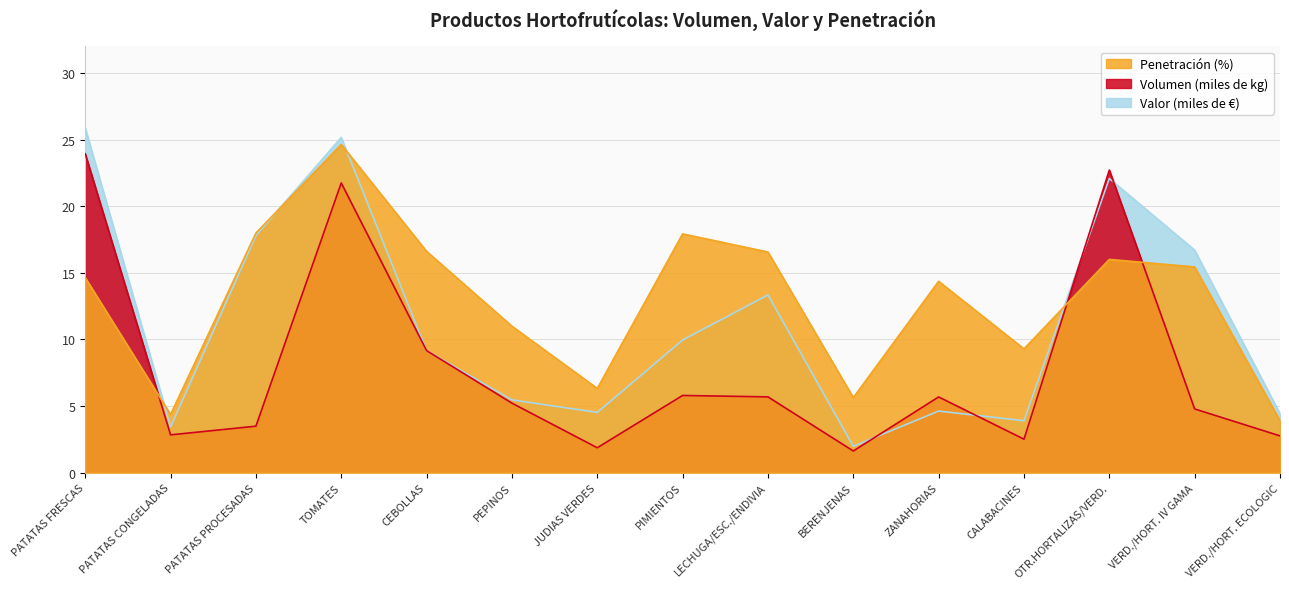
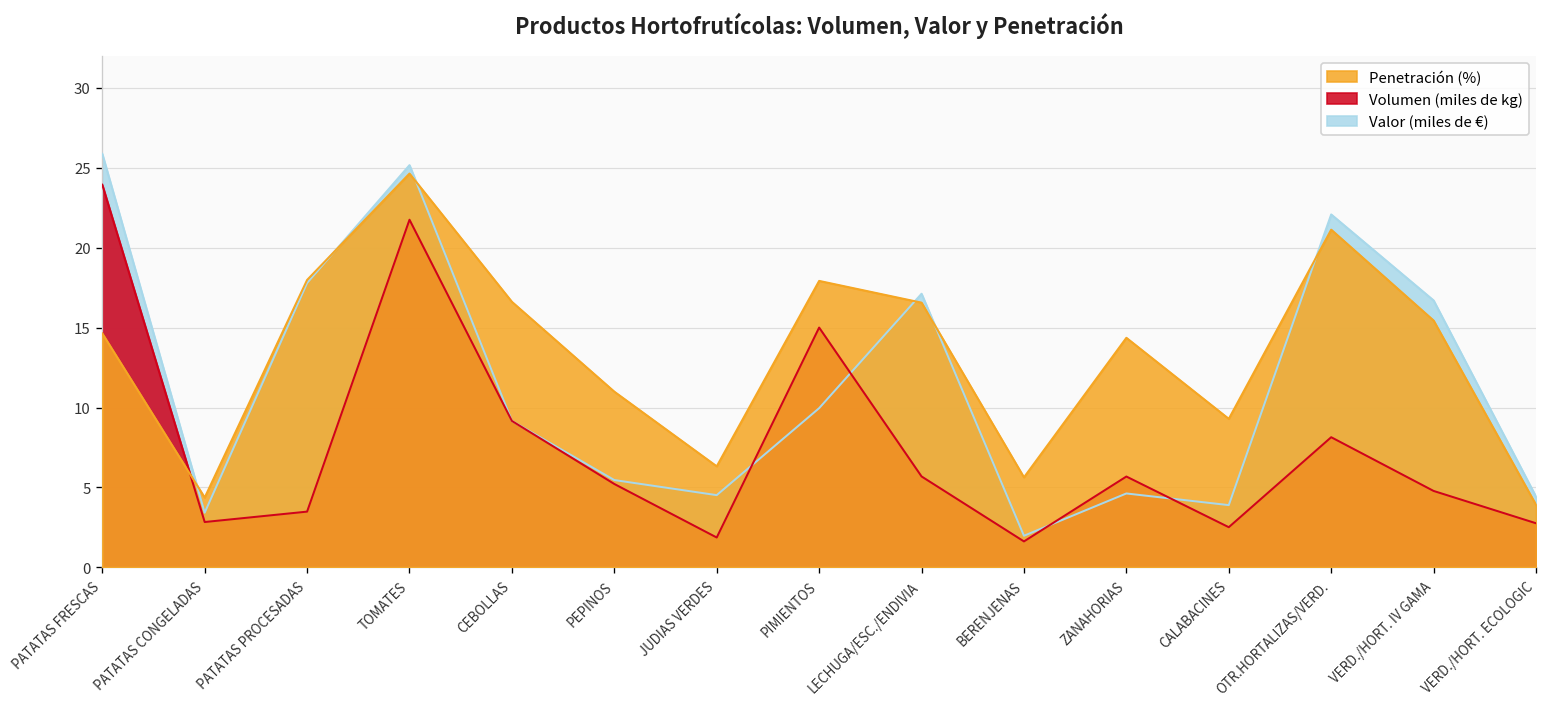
Volumen (miles de kg), PIMIENTOS: 5.8 -> 15.0
Valor (miles de €), LECHUGA/ESC./ENDIVIA: 13.3 -> 17.1
Penetración (%), OTR.HORTALIZAS/VERD.: 16.0 -> 21.1
Volumen (miles de kg), OTR.HORTALIZAS/VERD.: 22.7 -> 8.1
